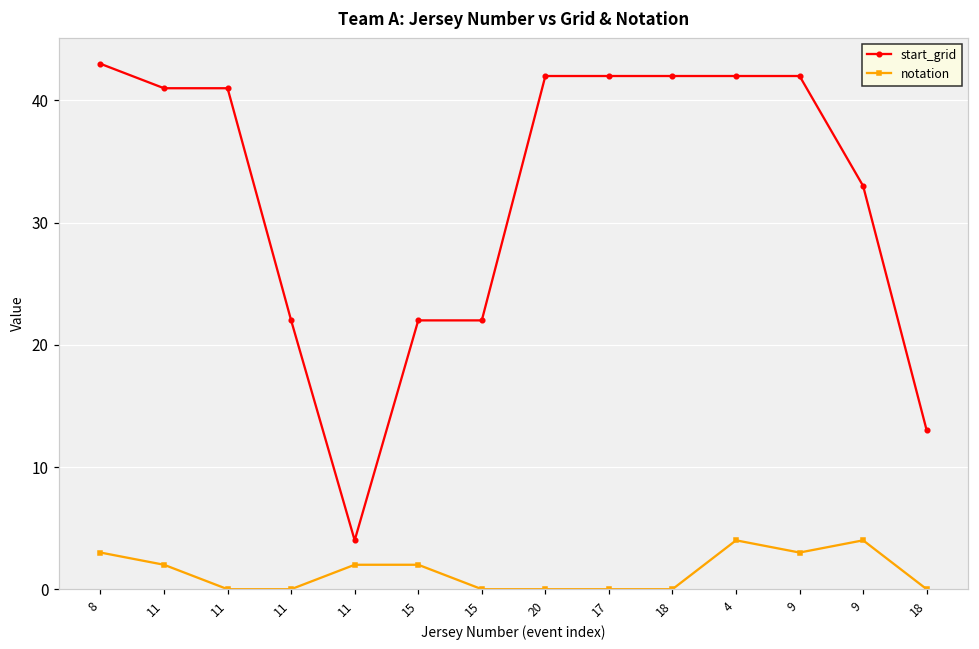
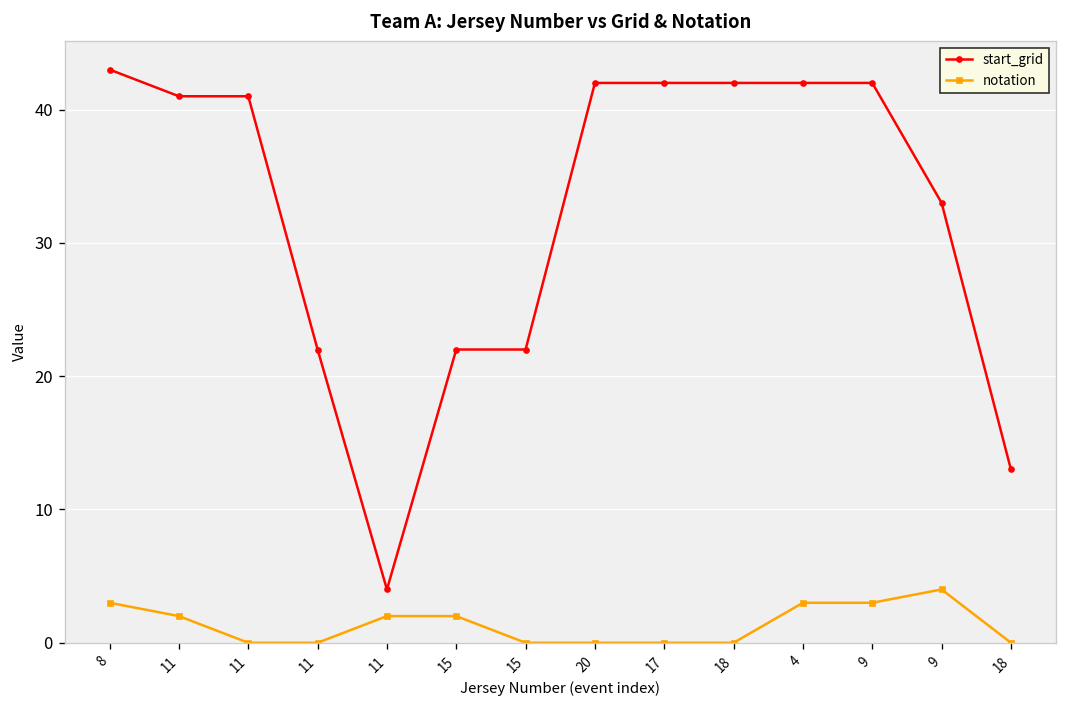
notation, 4: 4 -> 3
